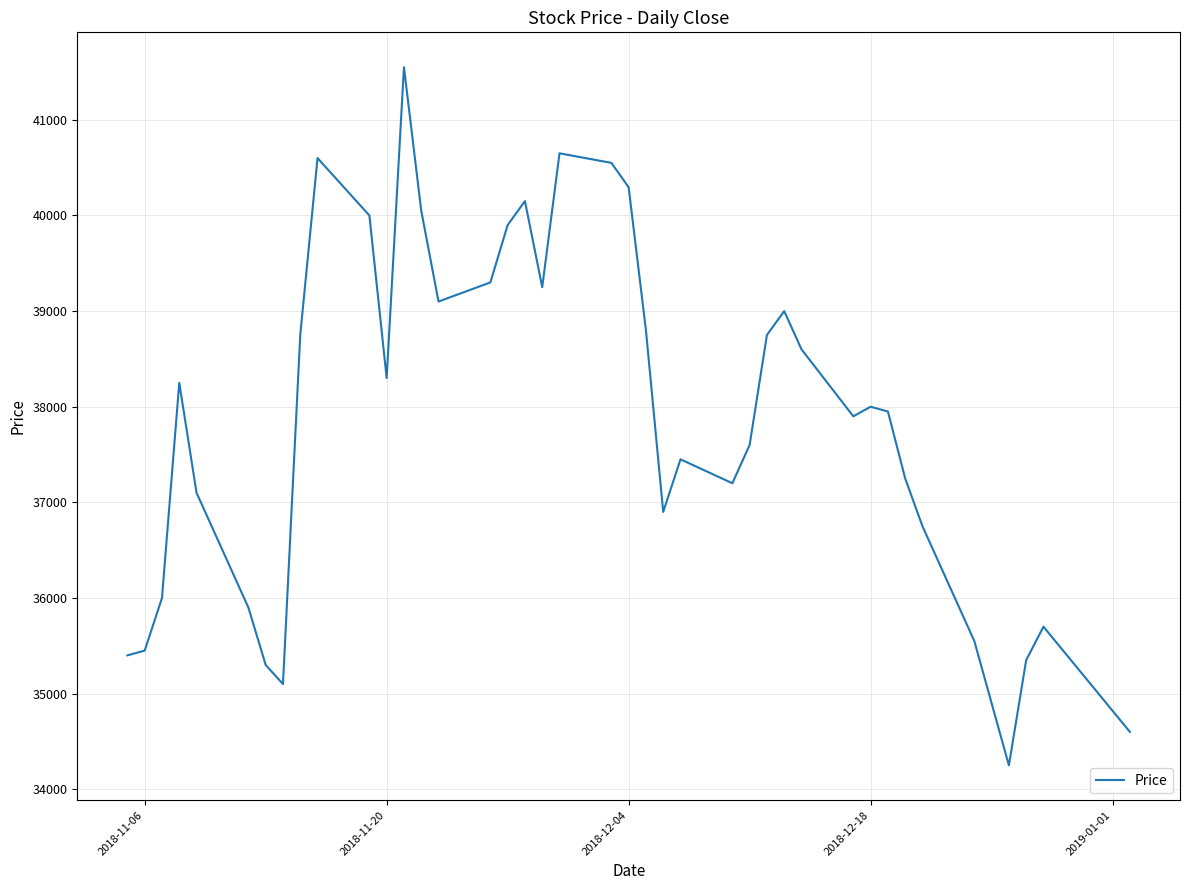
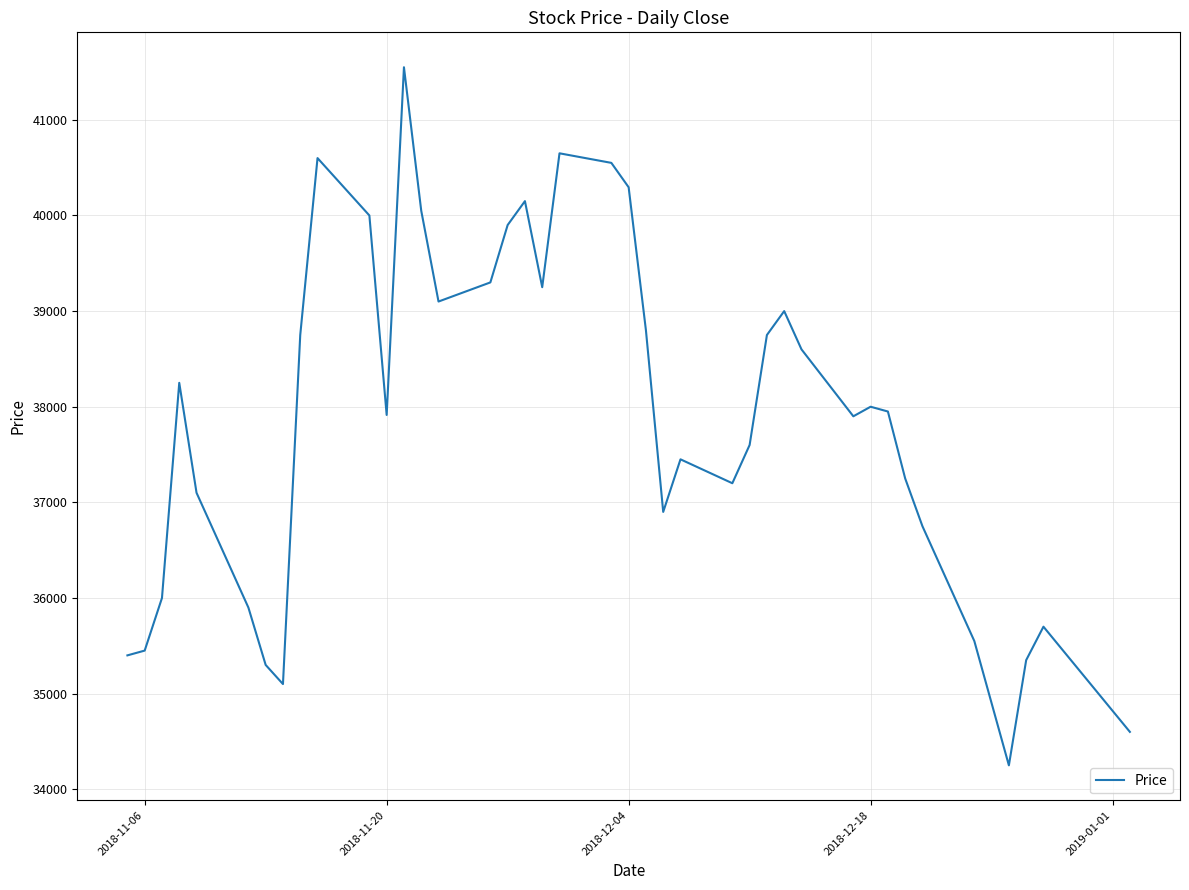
2018-11-20: 38300 -> 37900
